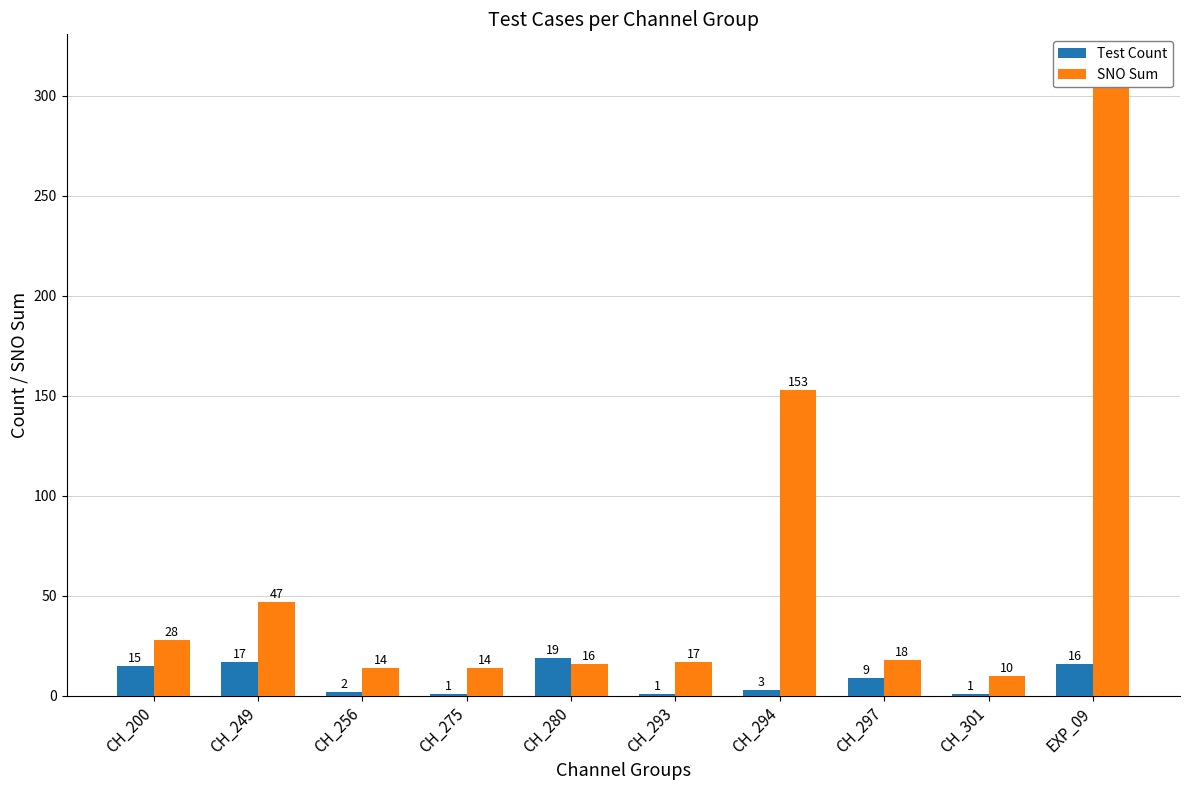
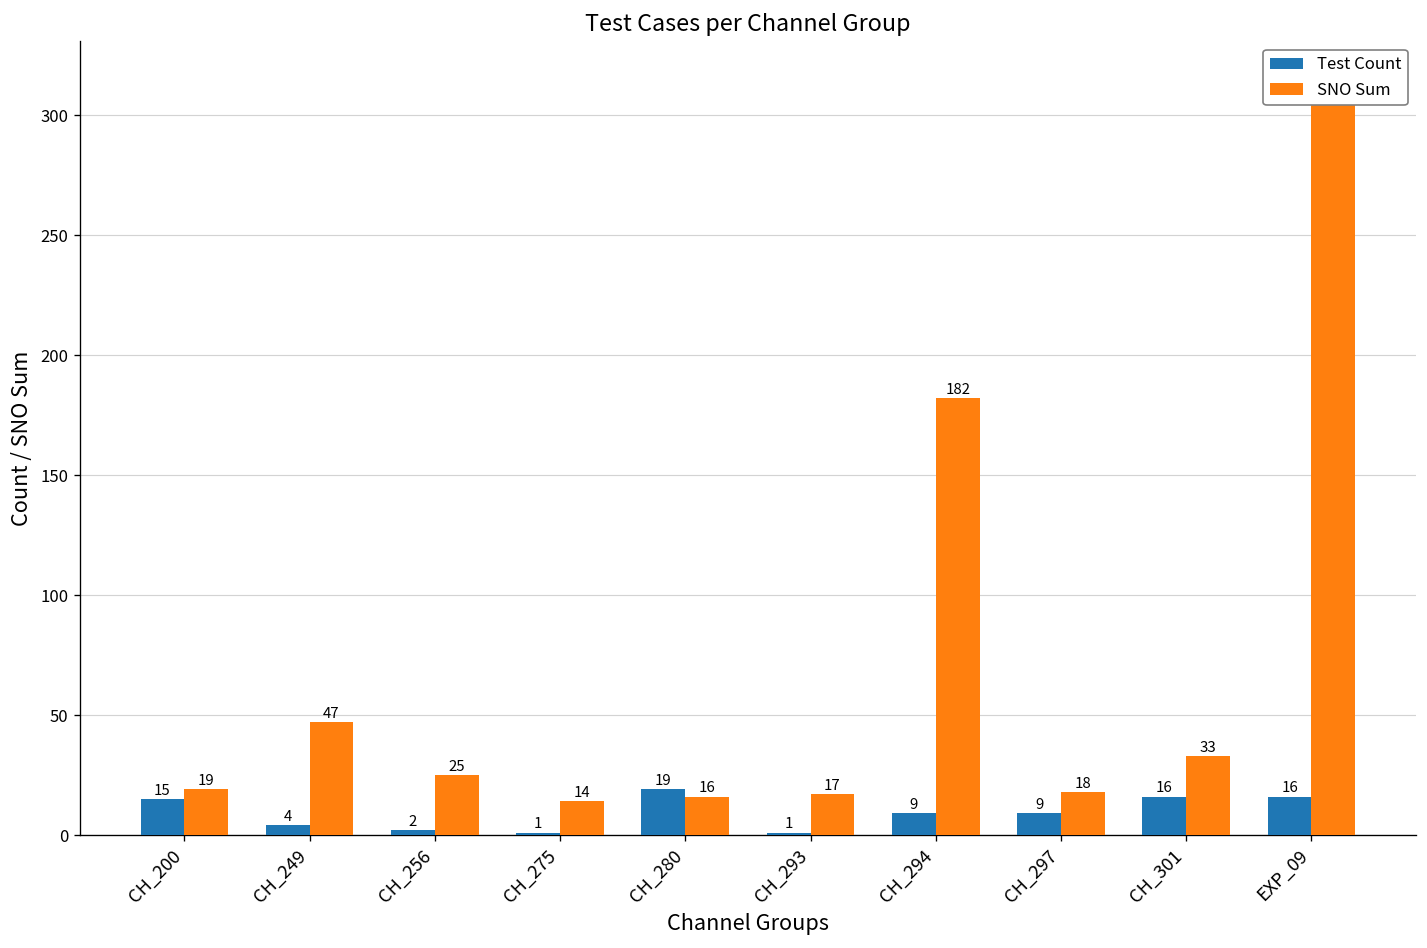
SNO Sum, CH_200: 28 -> 19
Test Count, CH_249: 17 -> 4
SNO Sum, CH_256: 14 -> 25
Test Count, CH_294: 3 -> 9
SNO Sum, CH_294: 153 -> 182
Test Count, CH_301: 1 -> 16
SNO Sum, CH_301: 10 -> 33
